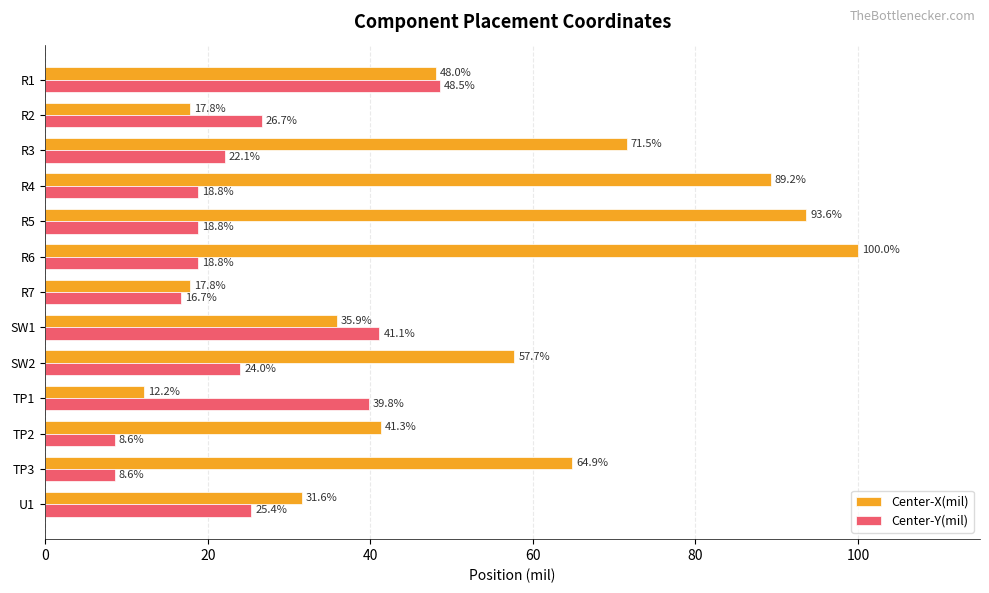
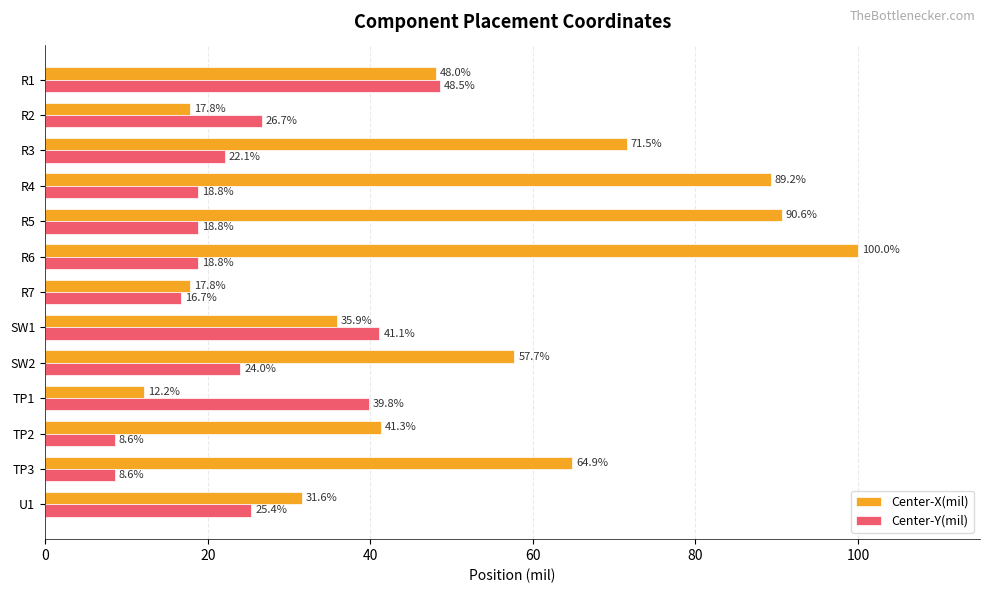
Center-X(mil), R5: 93.6% -> 90.6%
